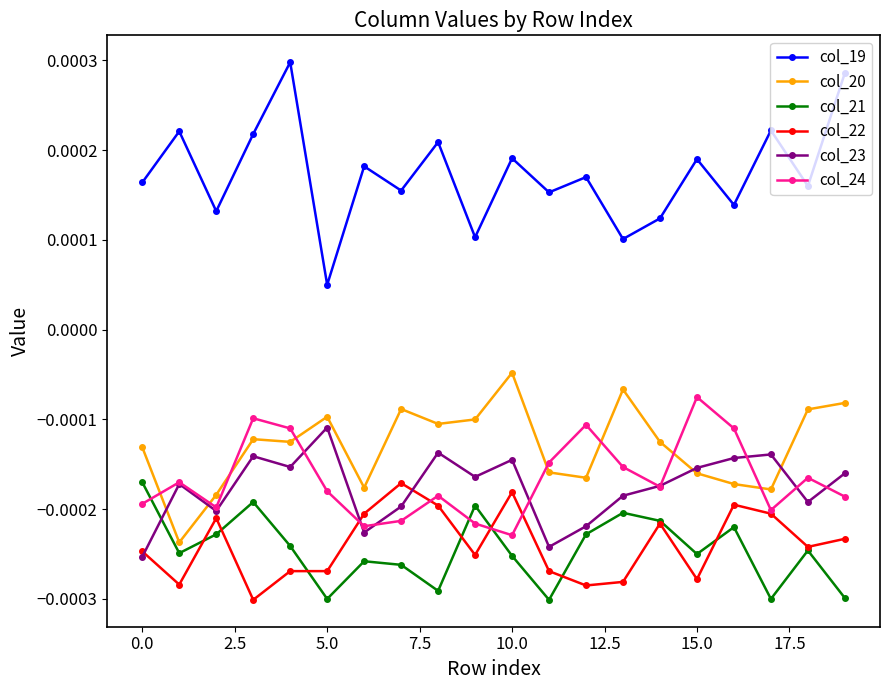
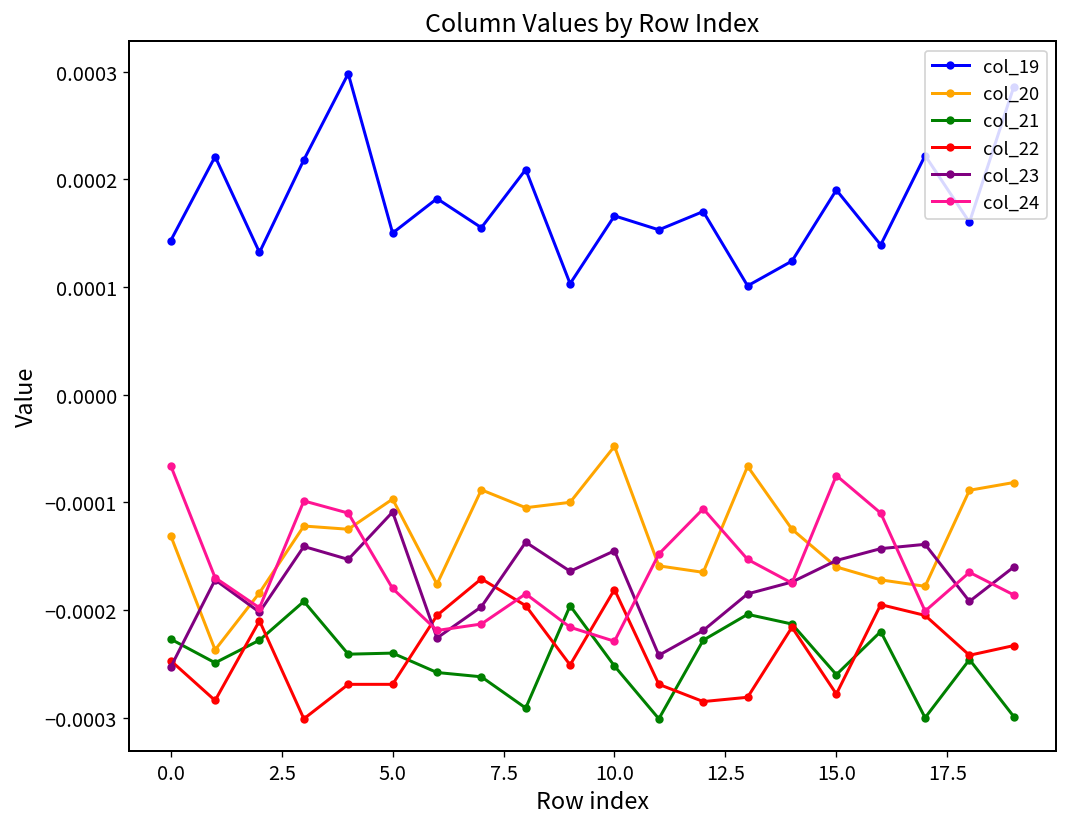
col_19, 0.0: 0.00016 -> 0.00014
col_21, 0.0: -0.00017 -> -0.00023
col_24, 0.0: -0.00019 -> -0.00007
col_19, 5.0: 0.00005 -> 0.00015
col_21, 5.0: -0.00030 -> -0.00024
col_19, 10.0: 0.00019 -> 0.00017
col_21, 15.0: -0.00025 -> -0.00026
